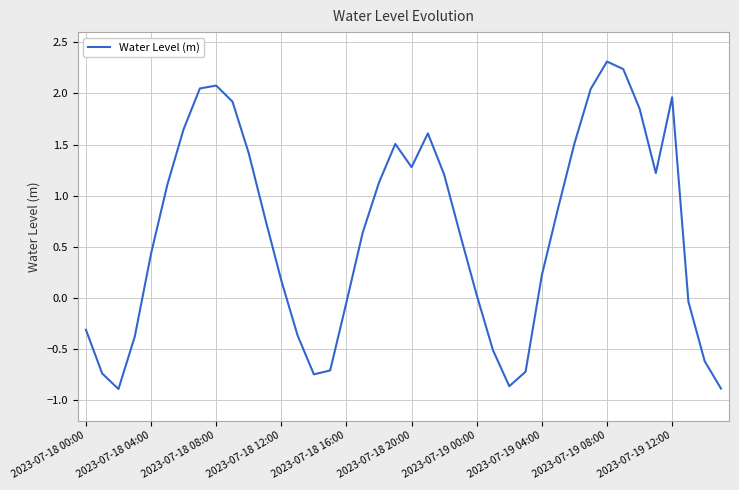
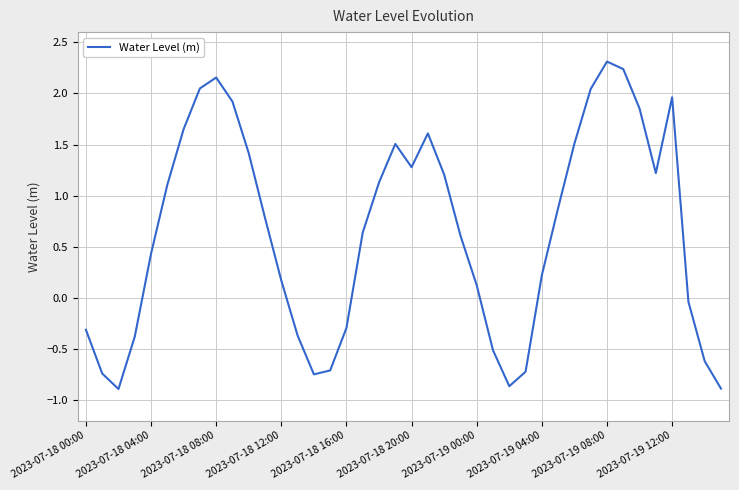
2023-07-18 08:00: 2.08 -> 2.16
2023-07-18 16:00: -0.04 -> -0.29
2023-07-19 00:00: 0.03 -> 0.12
